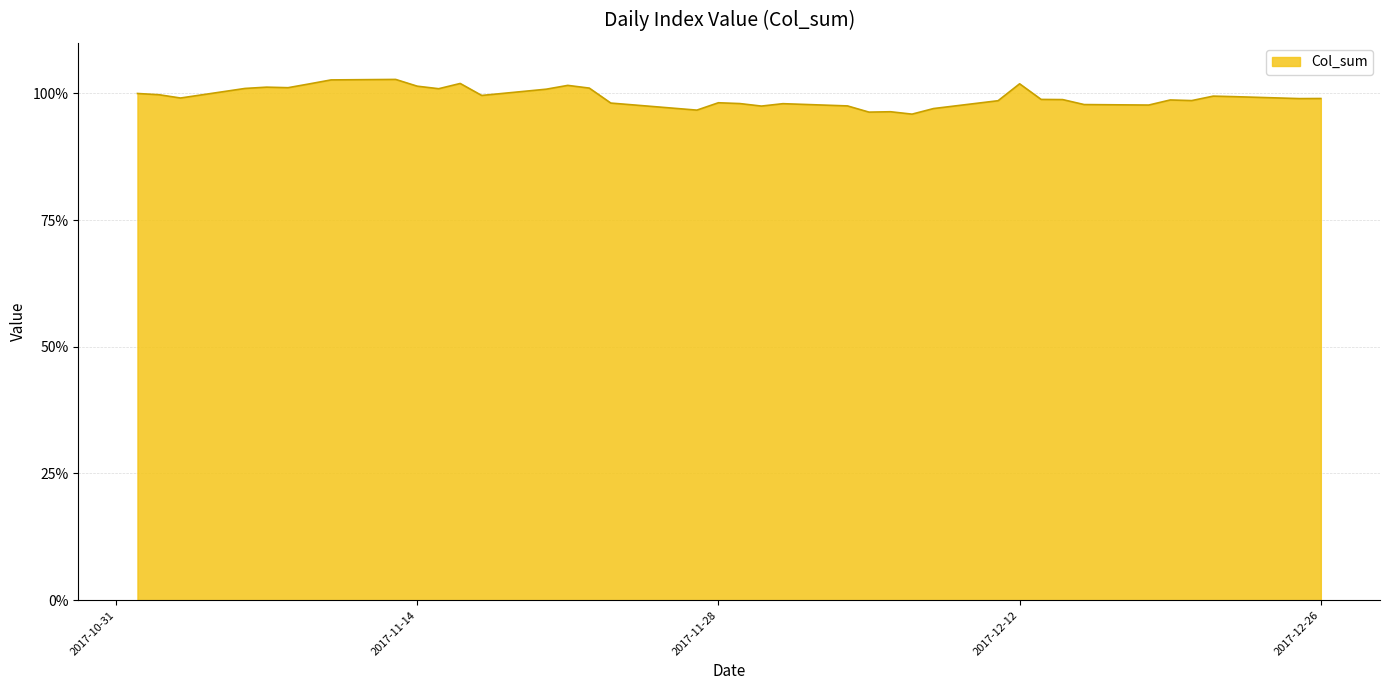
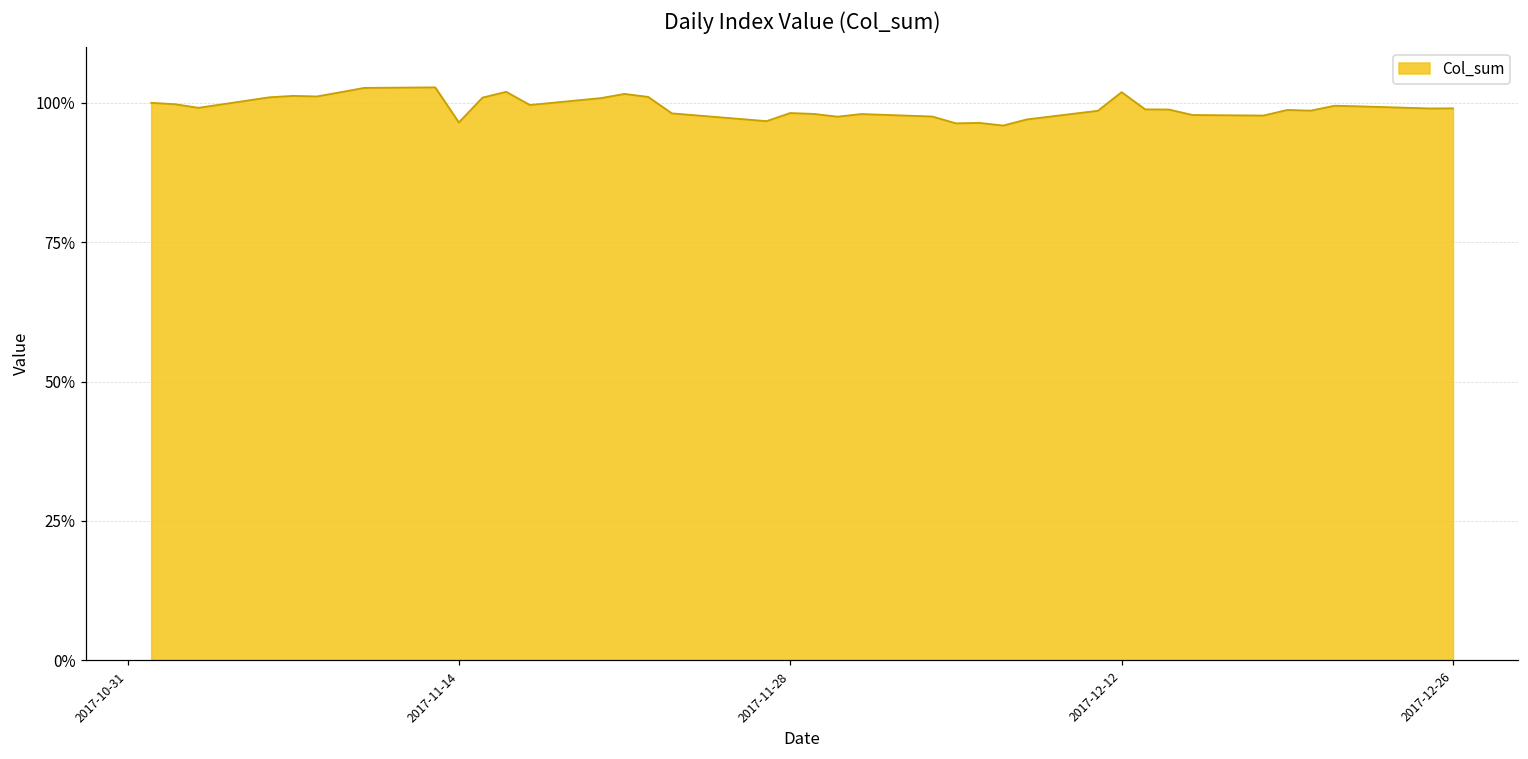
2017-11-14: 101% -> 96%
